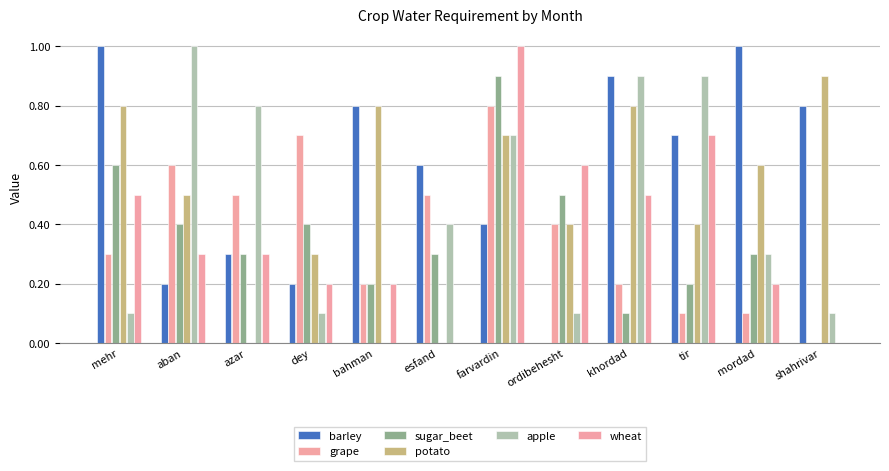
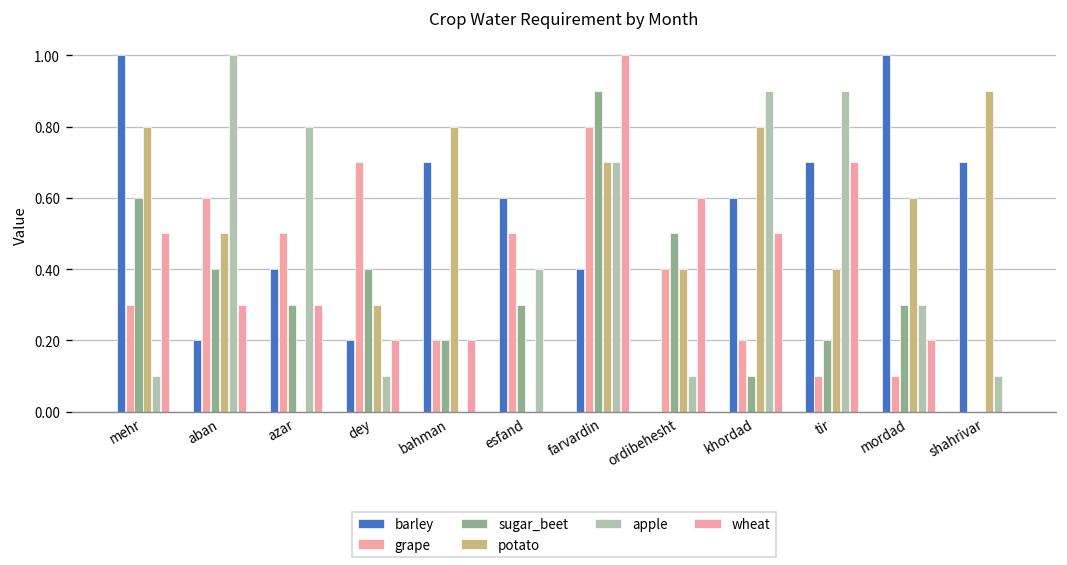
barley, azar: 0.3 -> 0.4
barley, bahman: 0.8 -> 0.7
barley, khordad: 0.9 -> 0.6
barley, shahrivar: 0.8 -> 0.7
